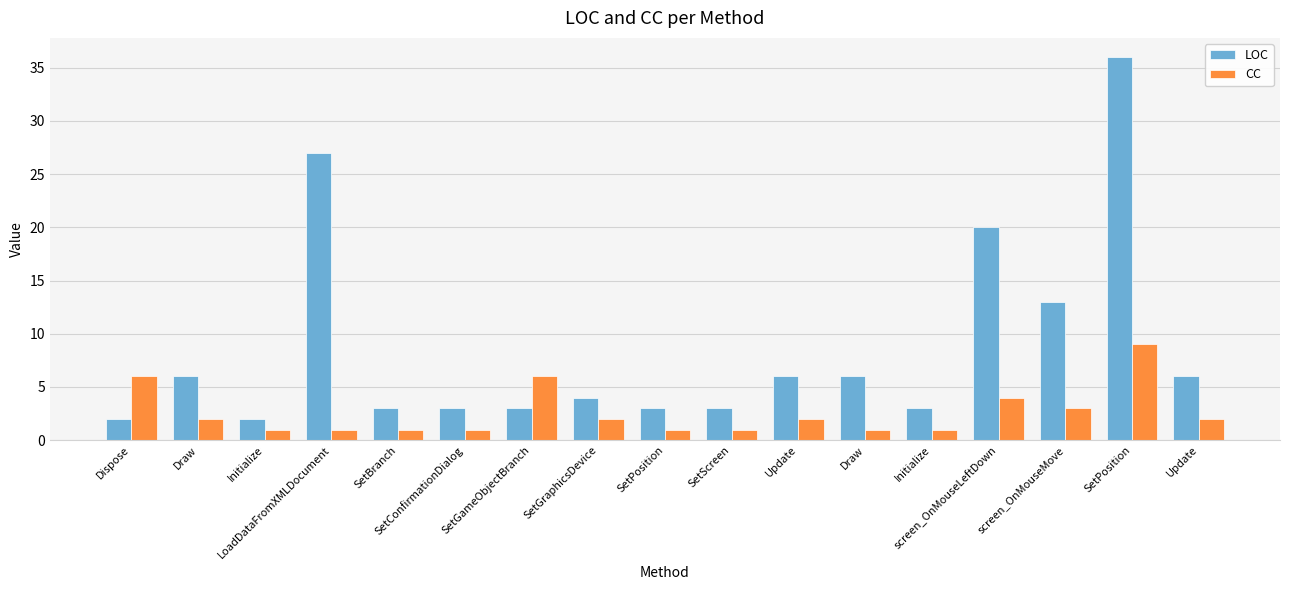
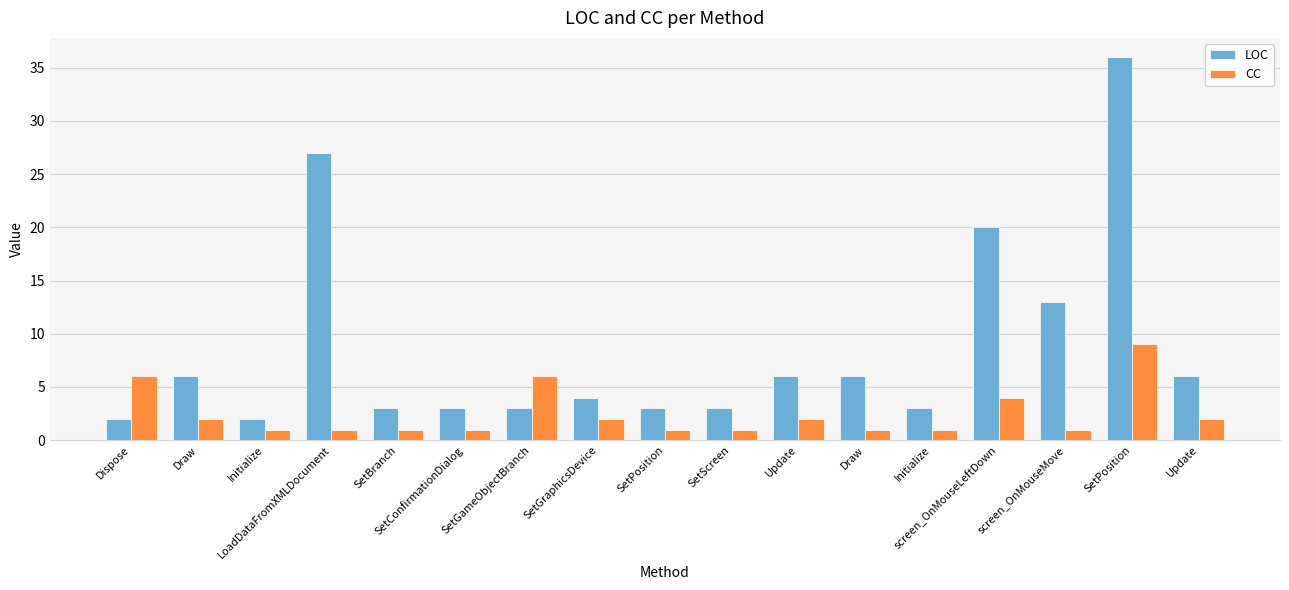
CC, screen_OnMouseMove: 3 -> 1
